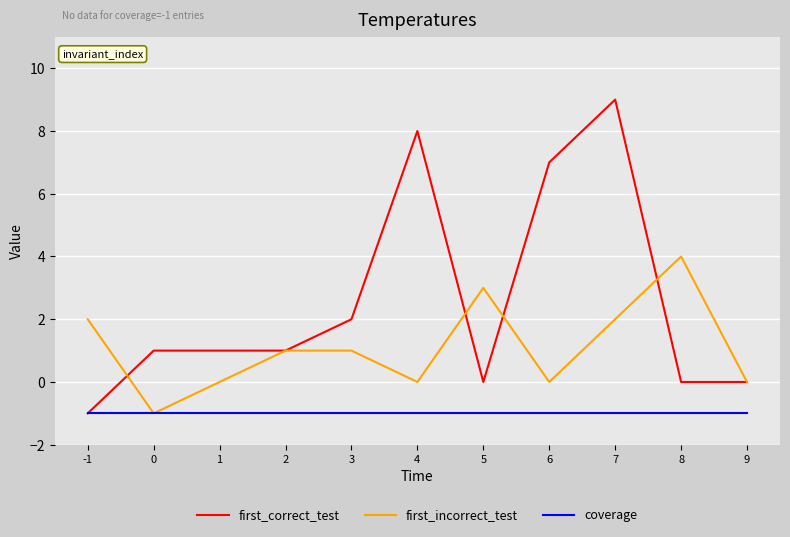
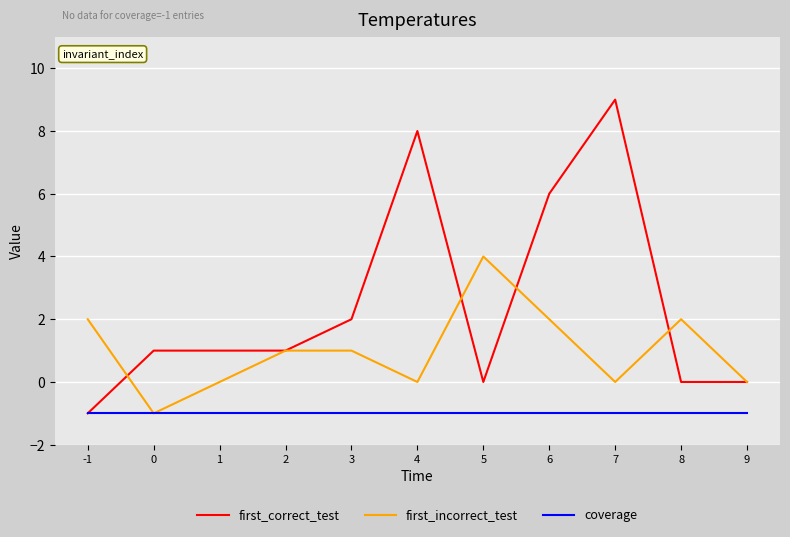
first_incorrect_test, 5: 3 -> 4
first_correct_test, 6: 7 -> 6
first_incorrect_test, 6: 0 -> 2
first_incorrect_test, 7: 2 -> 0
first_incorrect_test, 8: 4 -> 2
